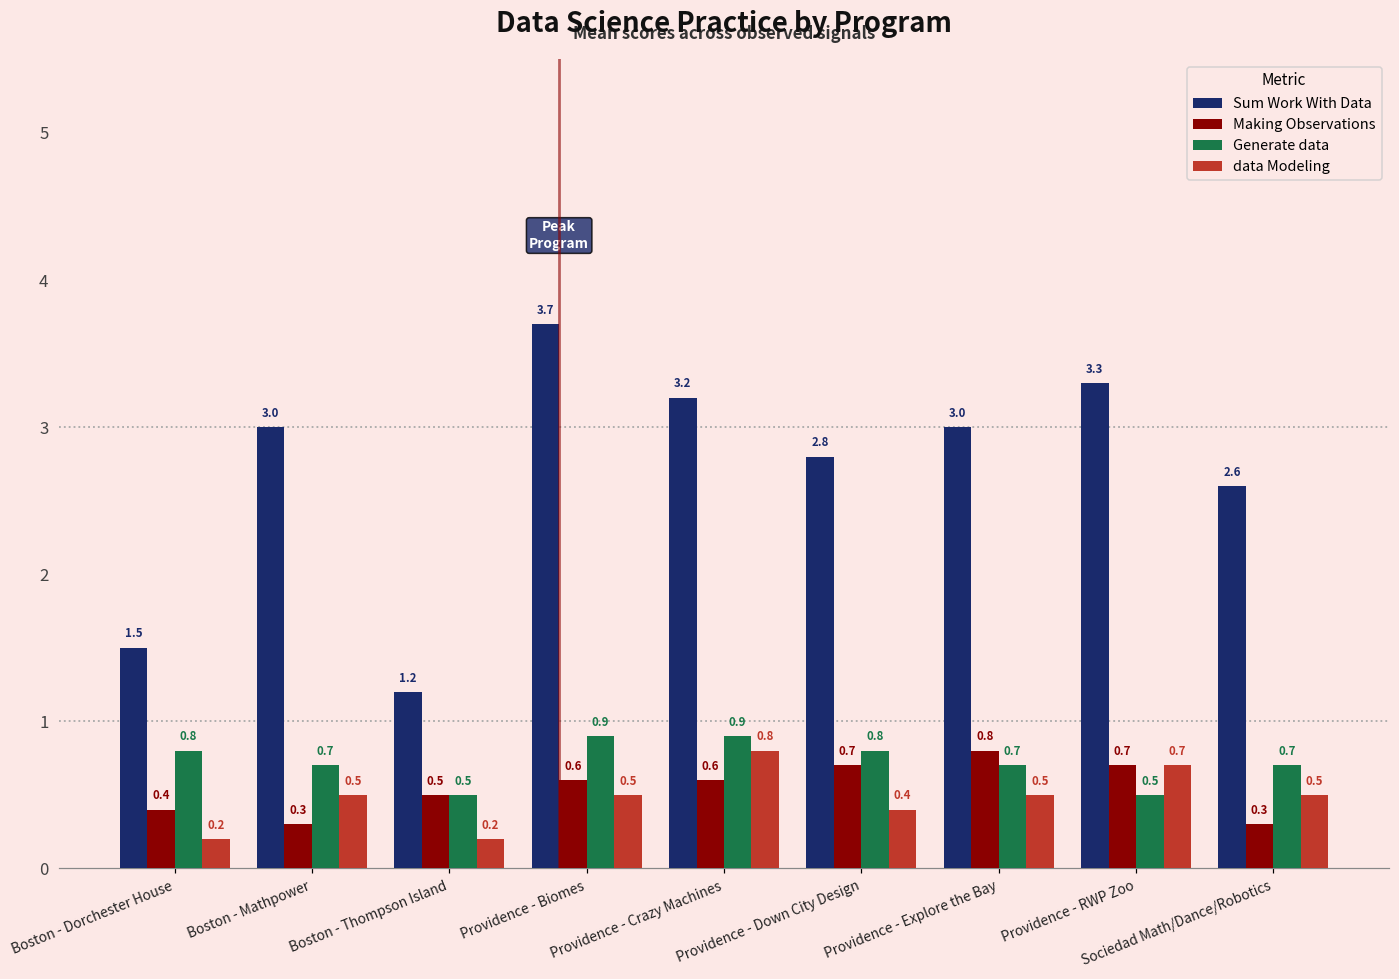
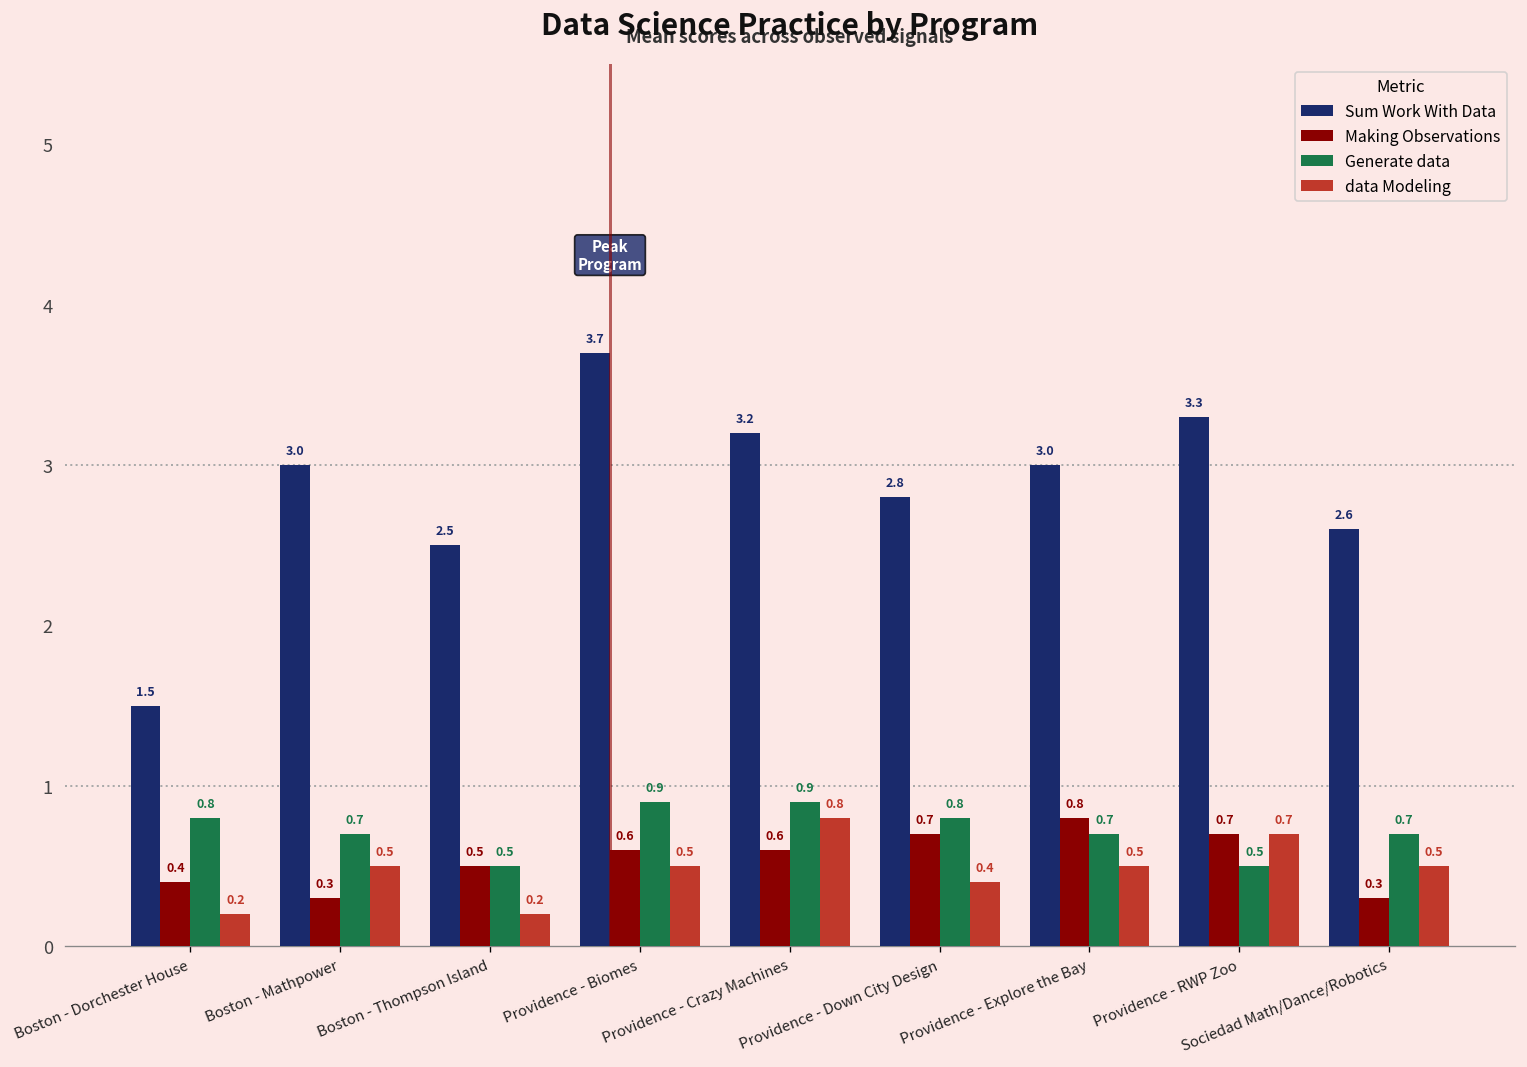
Sum Work With Data, Boston - Thompson Island: 1.2 -> 2.5
